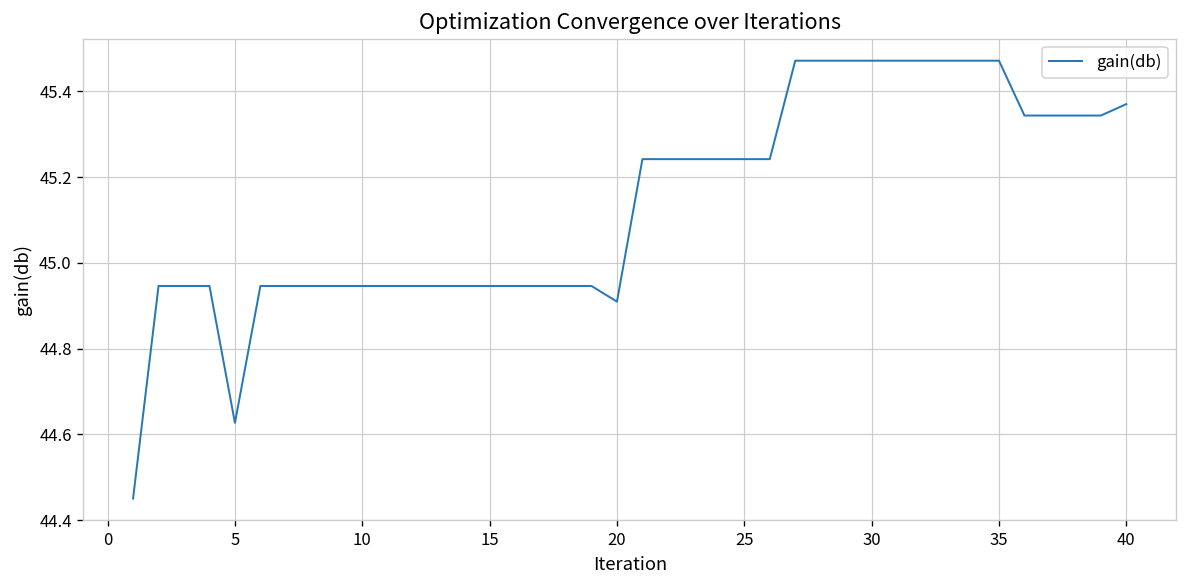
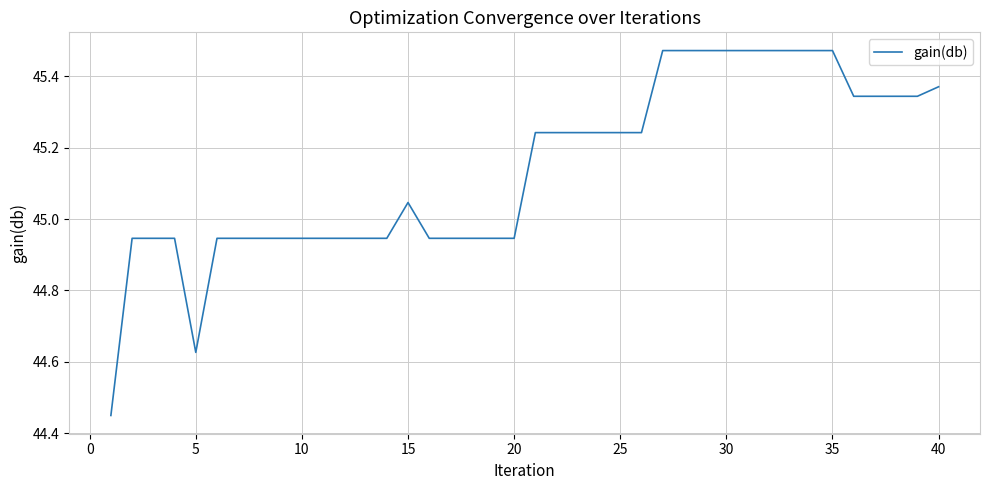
15: 44.95 -> 45.05
20: 44.91 -> 44.95
